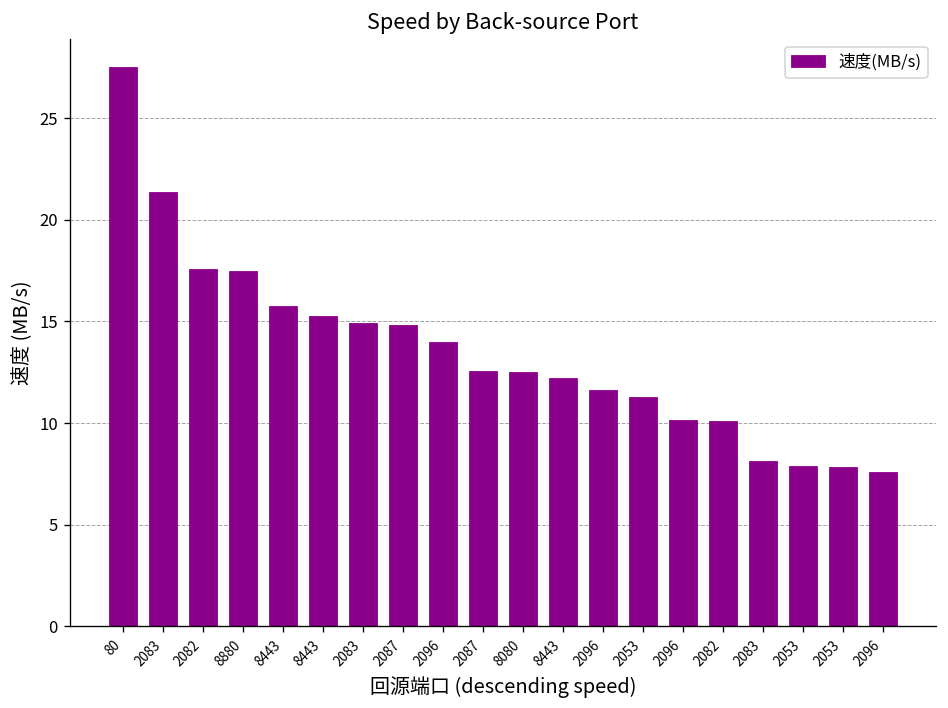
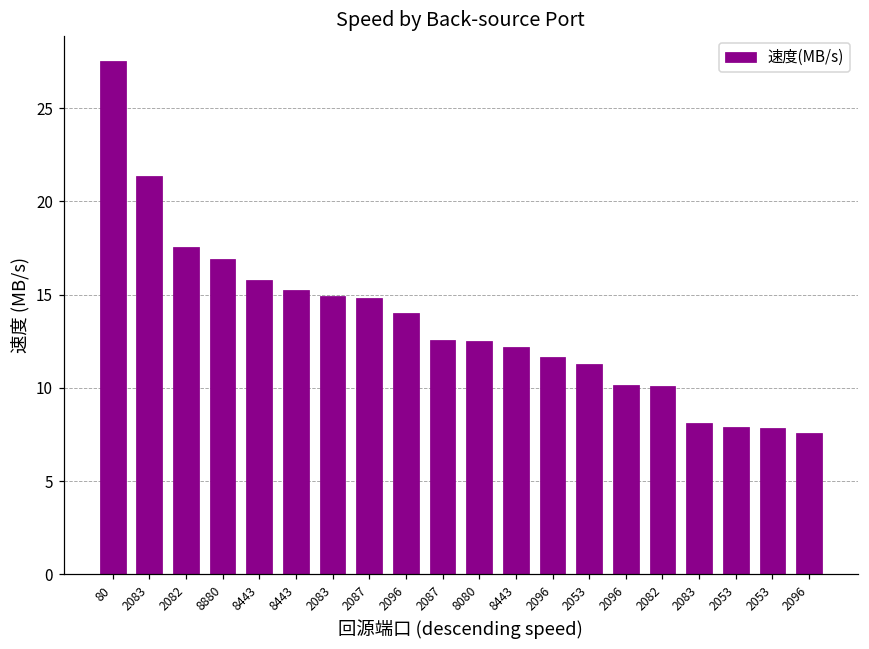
8880: 17.5 -> 16.9
